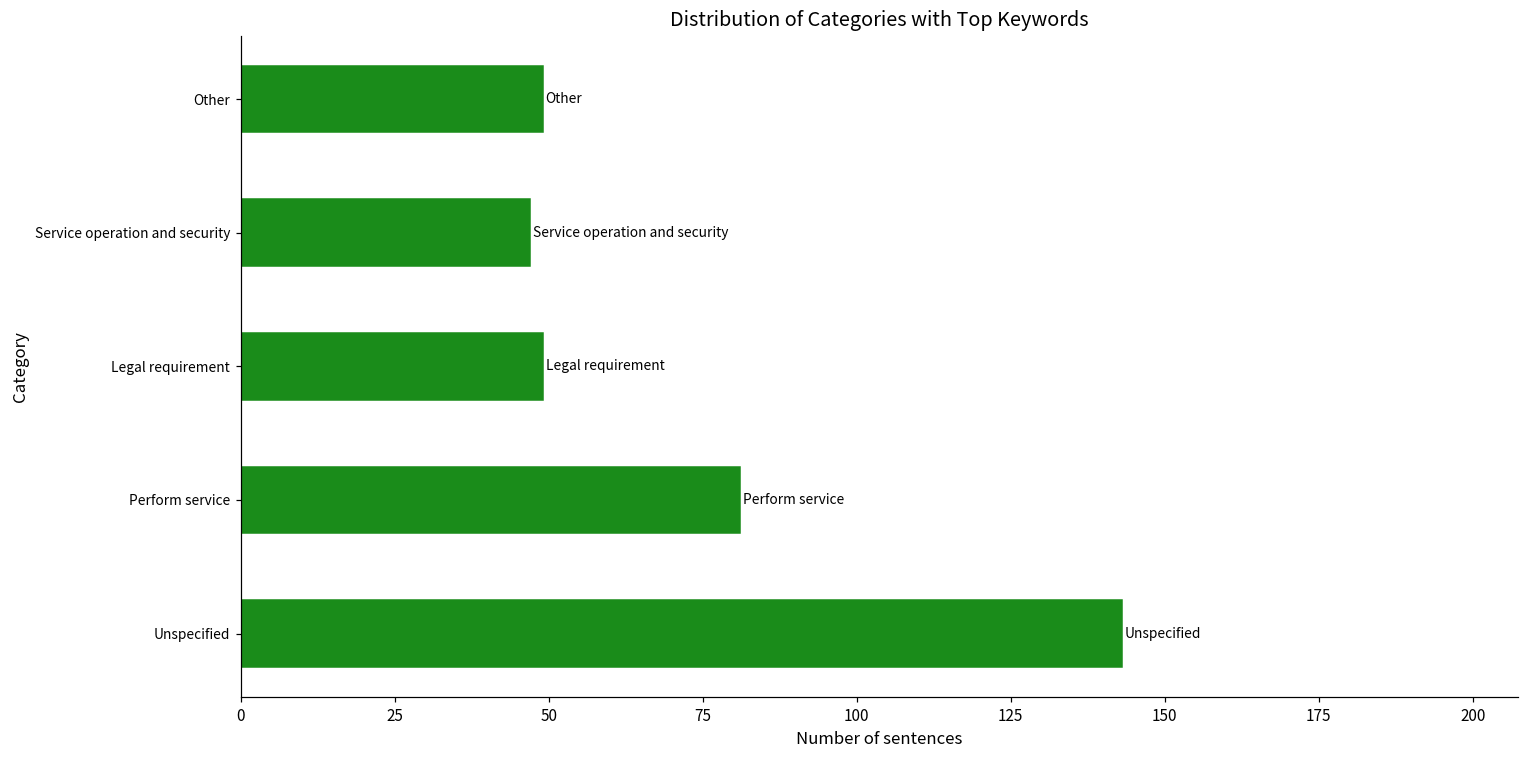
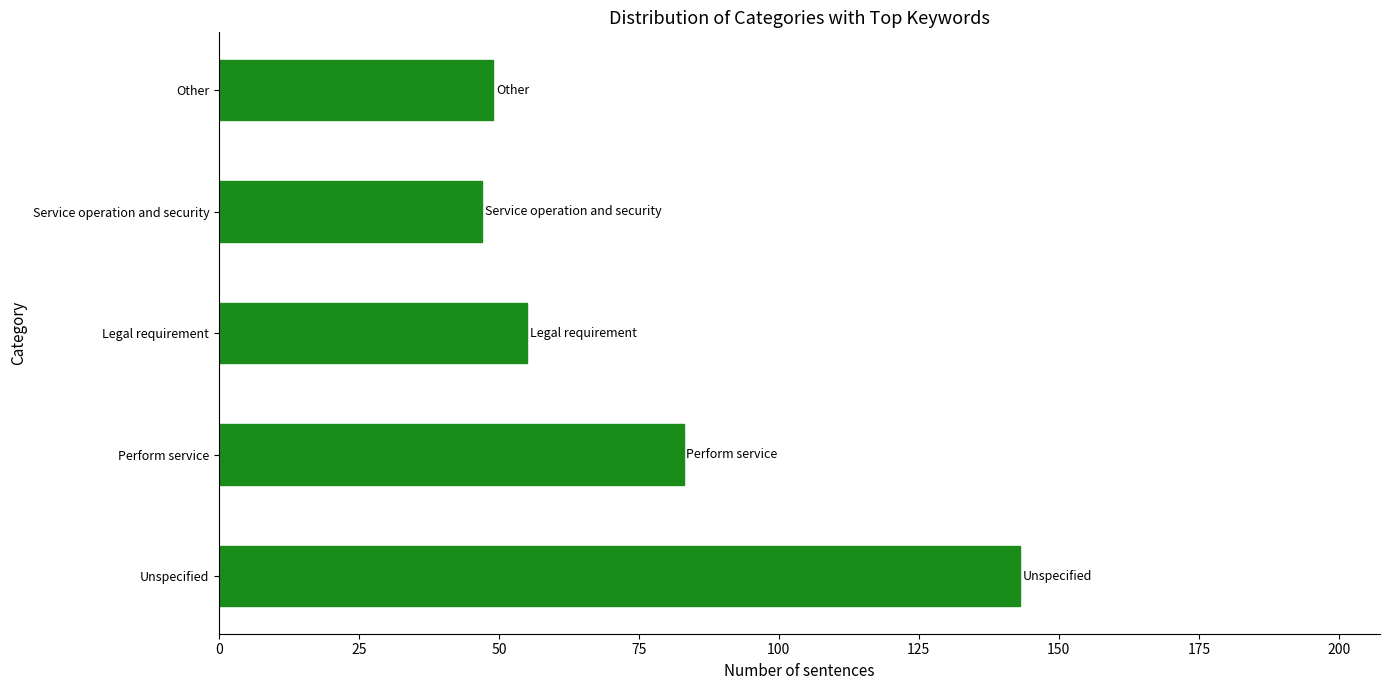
Legal requirement: 49 -> 55
Perform service: 81 -> 83
